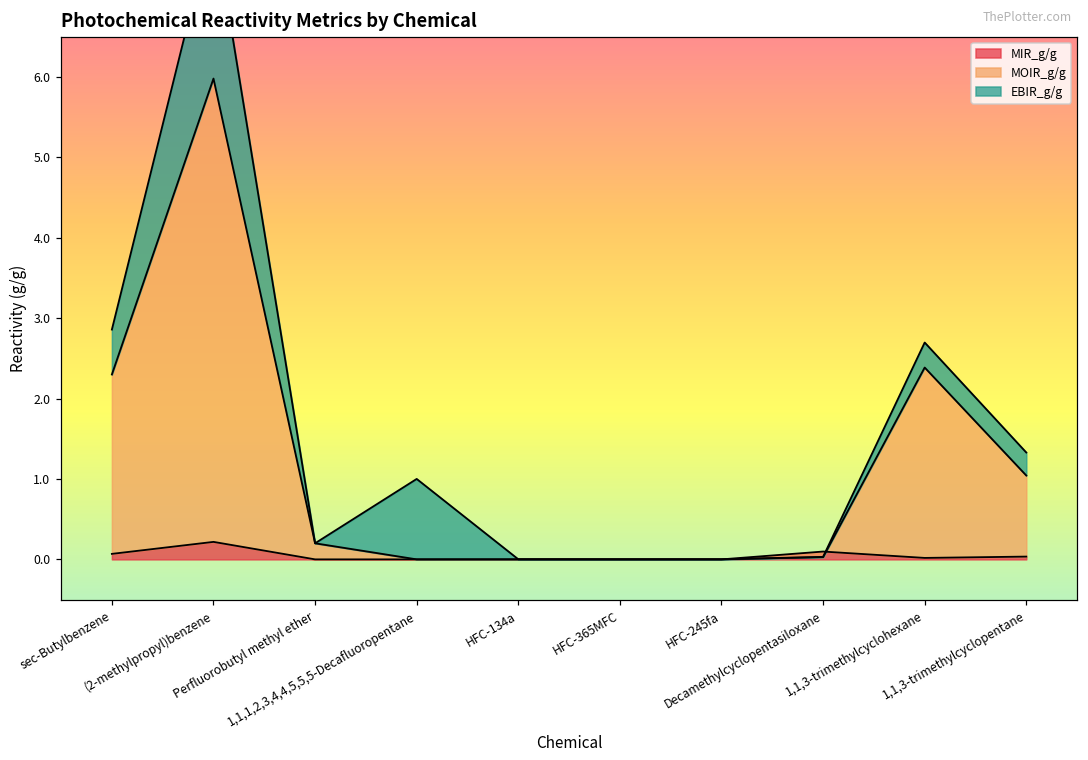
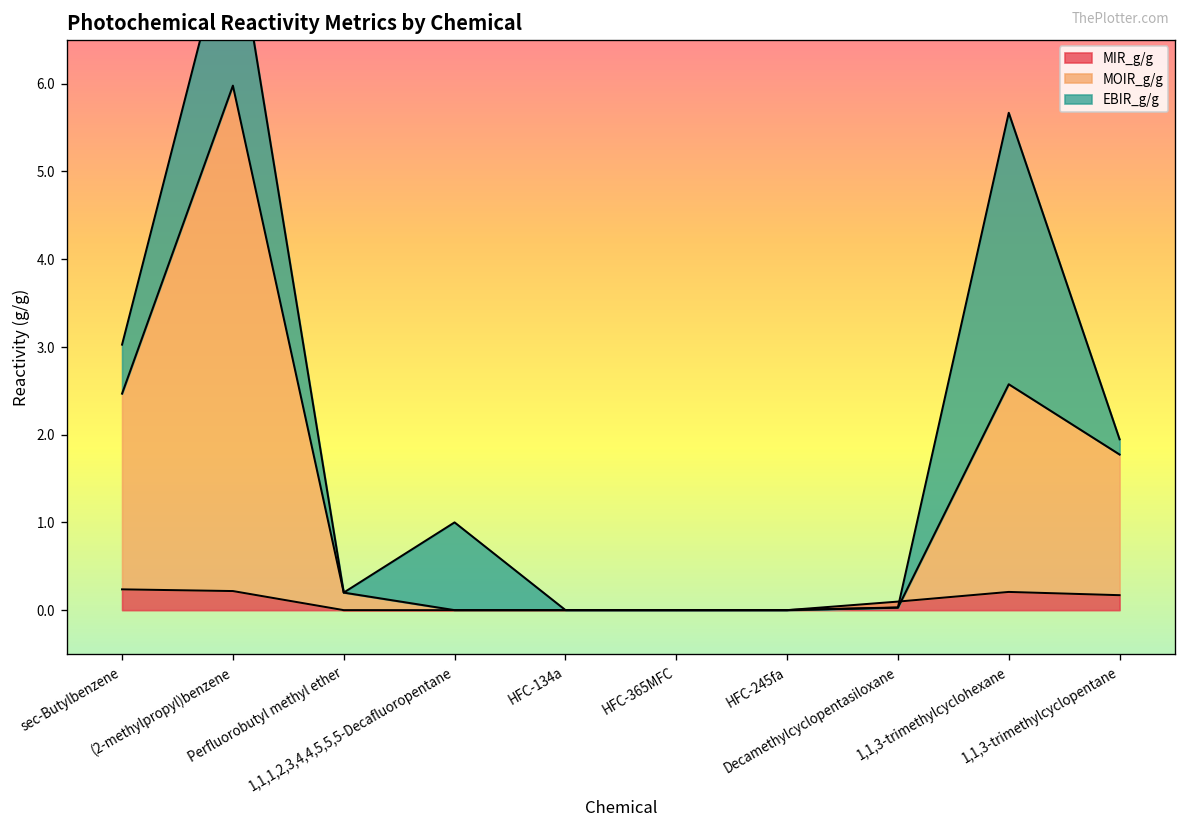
MIR_g/g, sec-Butylbenzene: 0.1 -> 0.2
MIR_g/g, 1,1,3-trimethylcyclohexane: 0.0 -> 0.2
EBIR_g/g, 1,1,3-trimethylcyclohexane: 0.3 -> 3.1
MIR_g/g, 1,1,3-trimethylcyclopentane: 0.0 -> 0.2
MOIR_g/g, 1,1,3-trimethylcyclopentane: 1.0 -> 1.6
EBIR_g/g, 1,1,3-trimethylcyclopentane: 0.3 -> 0.2
